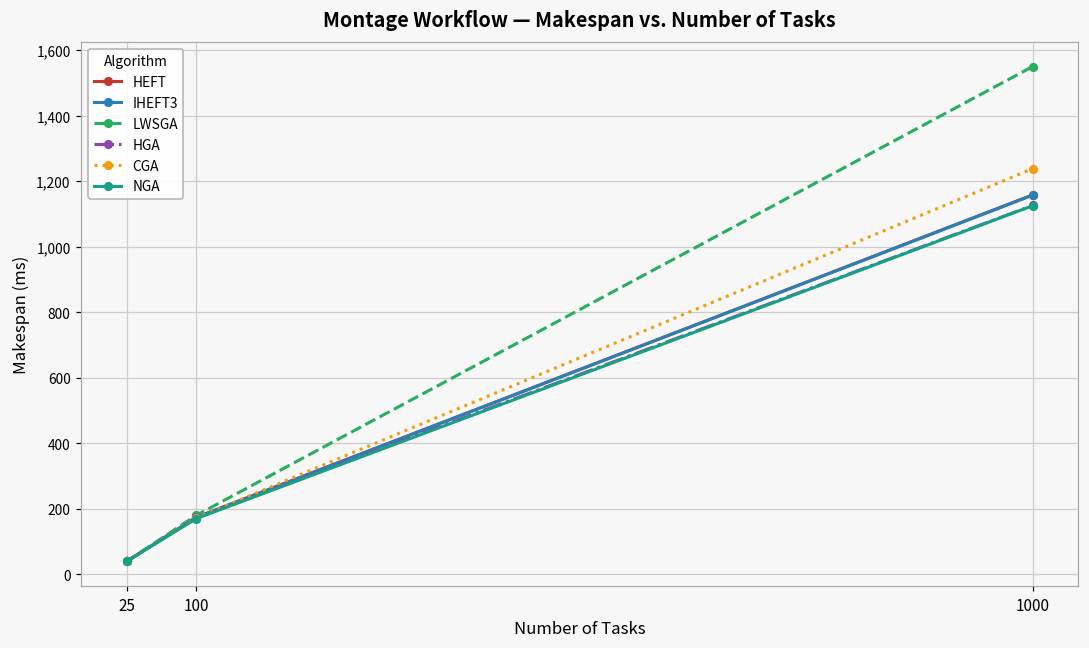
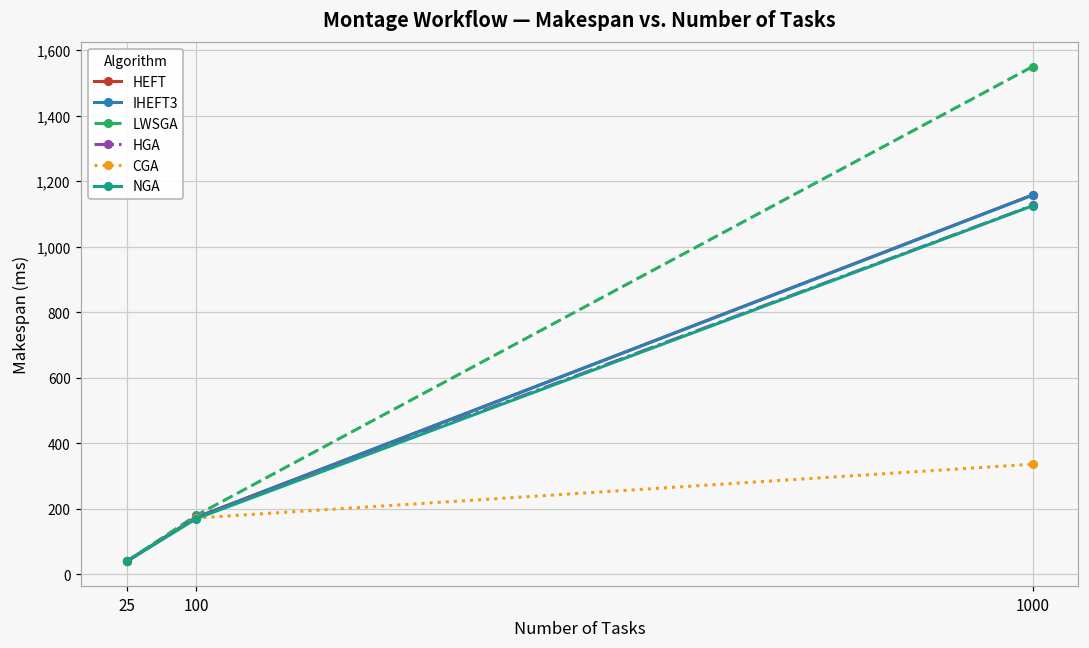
CGA, 1000: 1,240 -> 340
